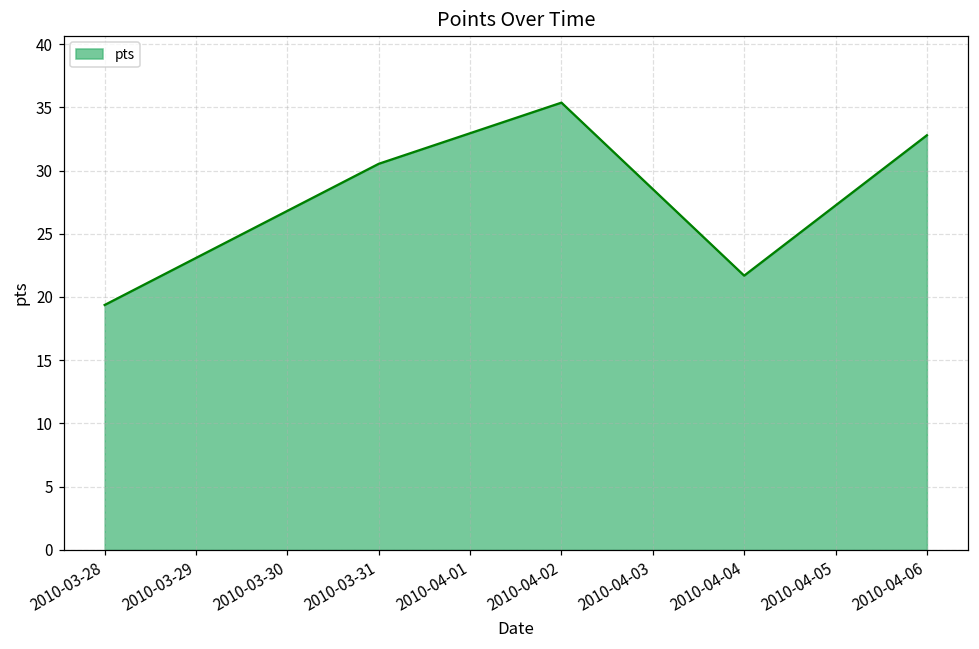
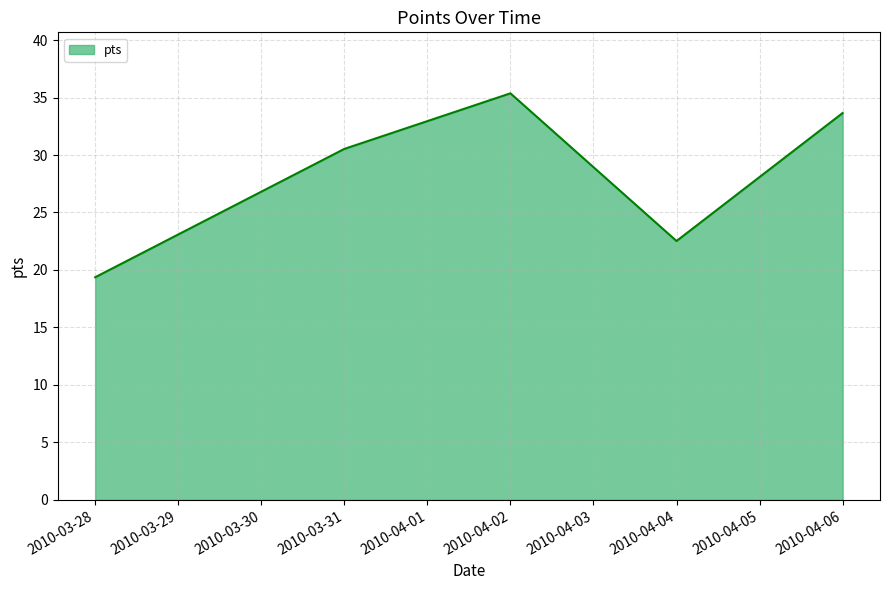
2010-04-04: 21.7 -> 22.5
2010-04-06: 32.8 -> 33.7
